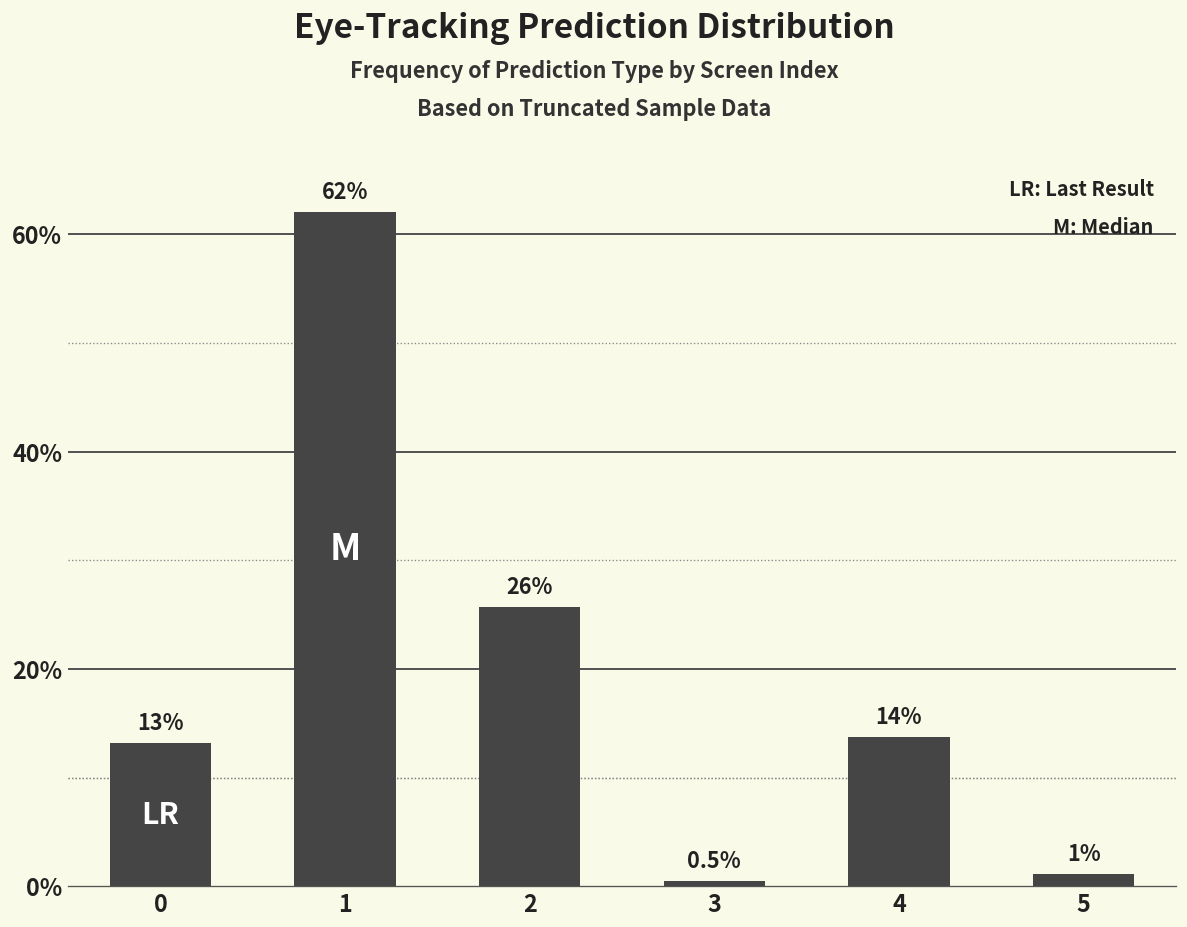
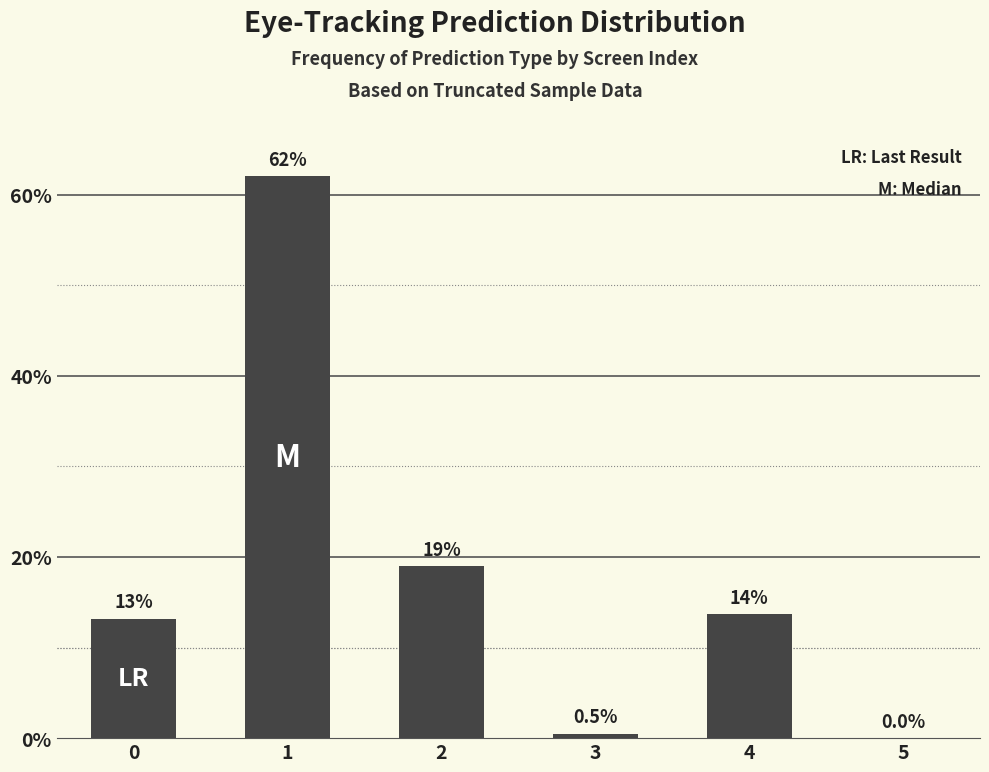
2: 26% -> 19%
5: 1% -> 0.0%
